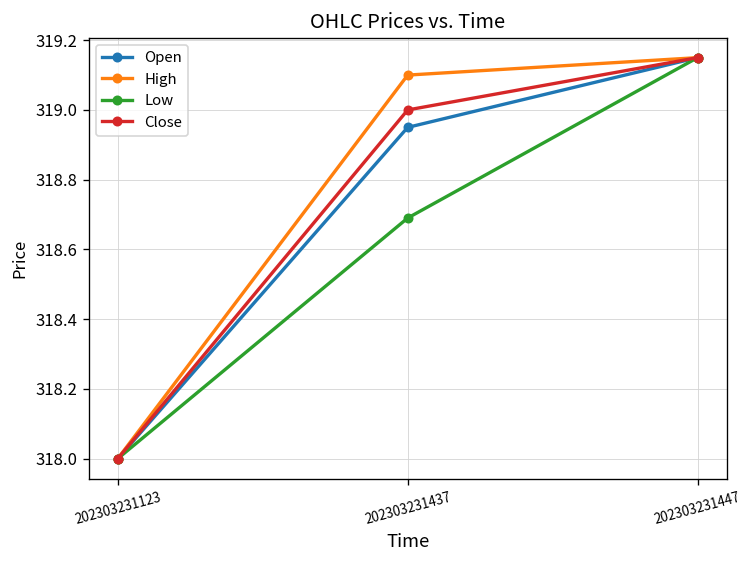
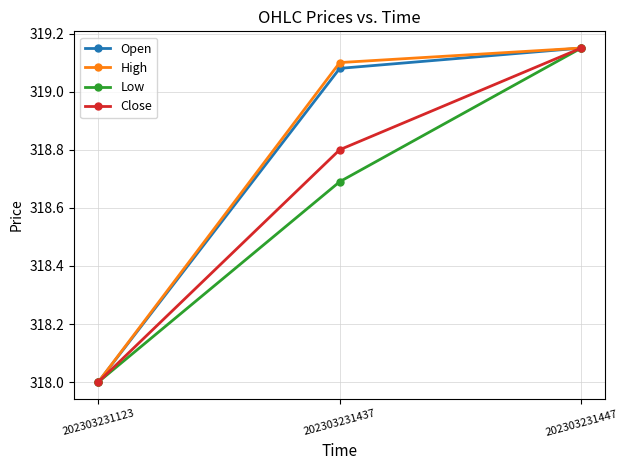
Open, 202303231437: 318.95 -> 319.08
Close, 202303231437: 319.0 -> 318.8
